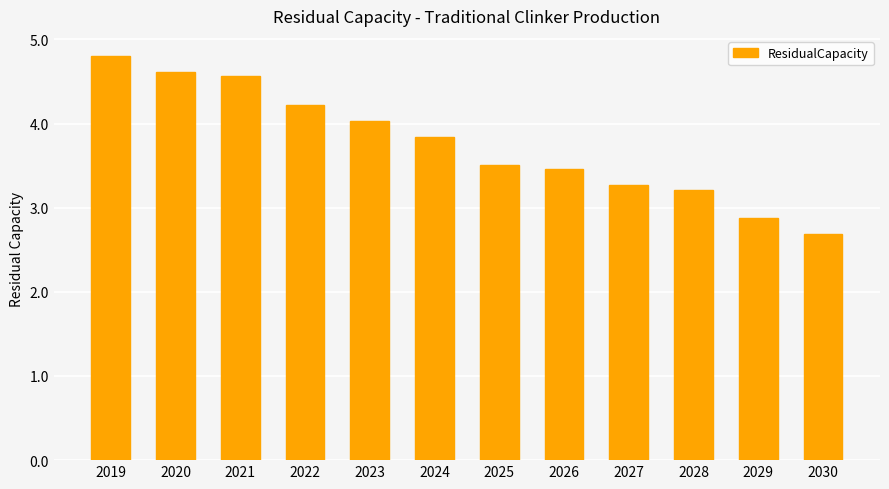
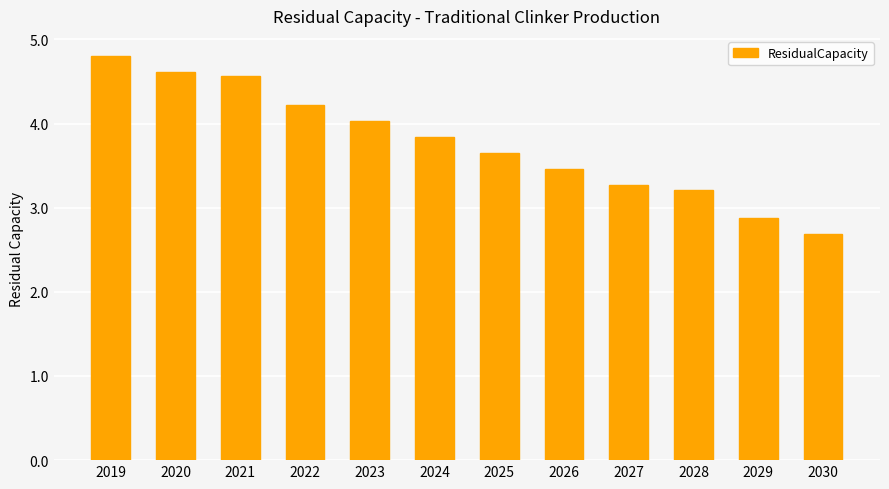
2025: 3.5 -> 3.6
